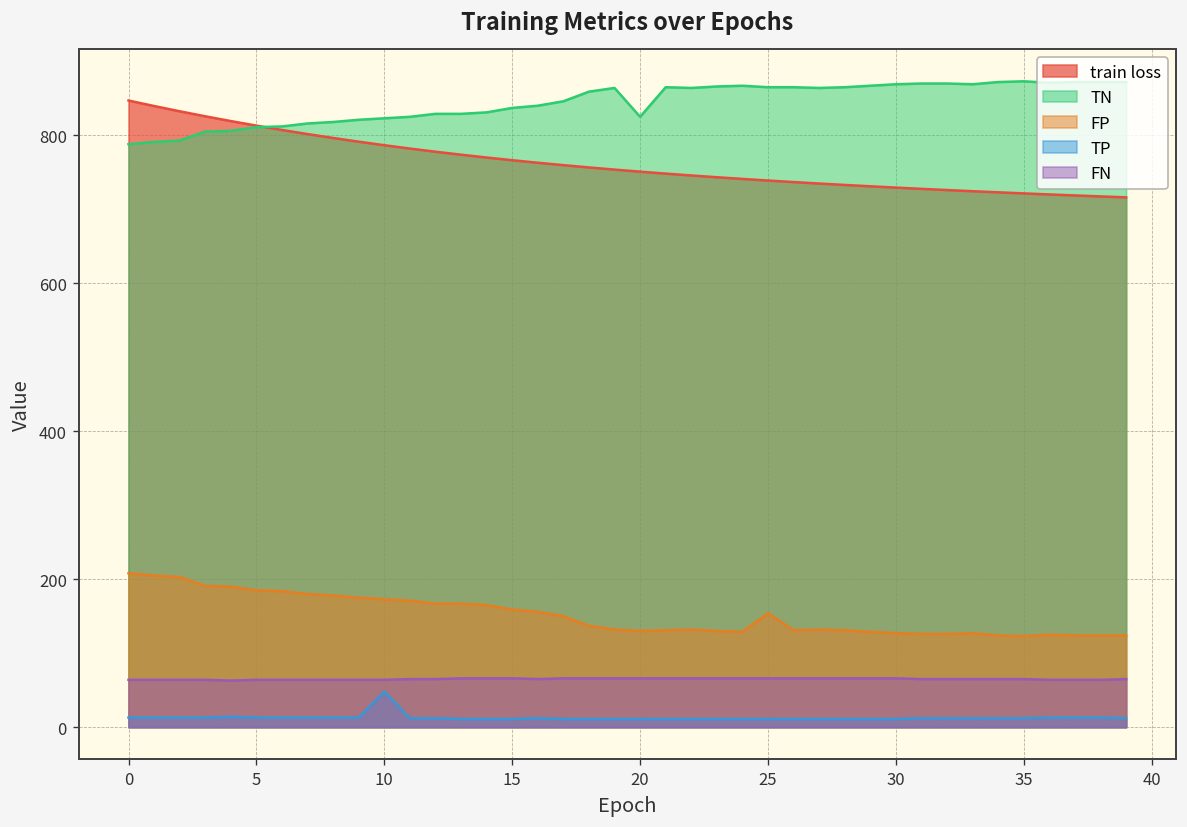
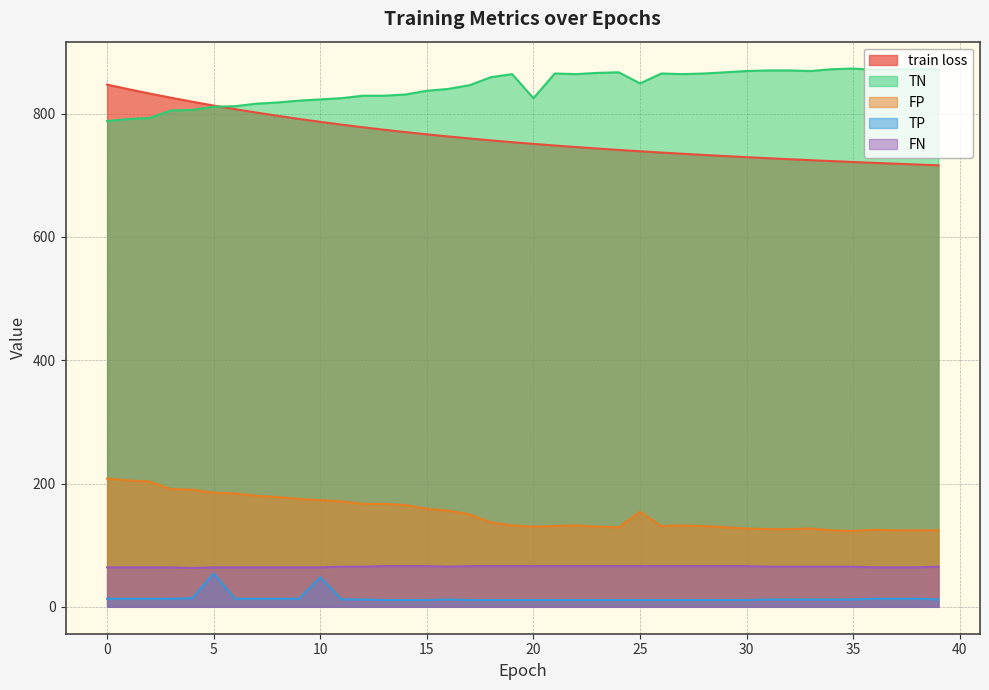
TP, 5: 10 -> 50
TN, 25: 870 -> 850
